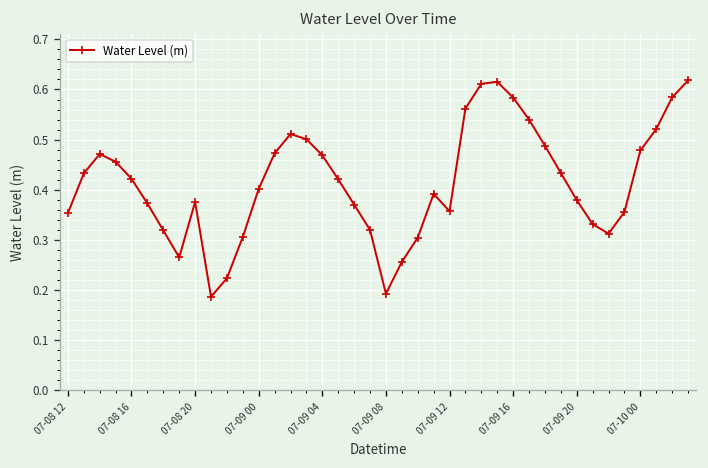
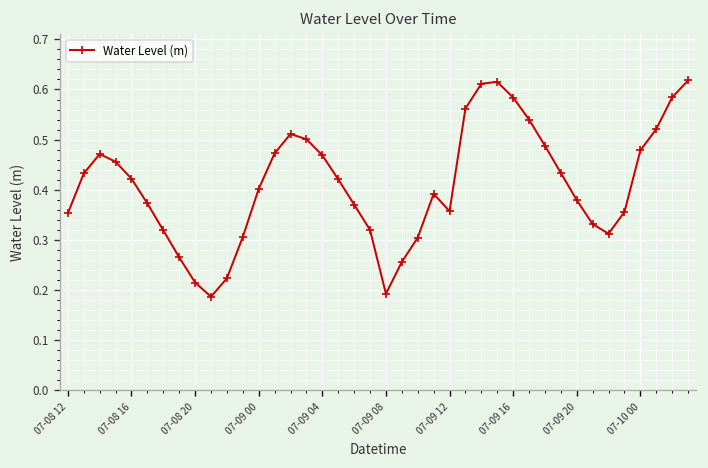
07-08 20: 0.38 -> 0.22
